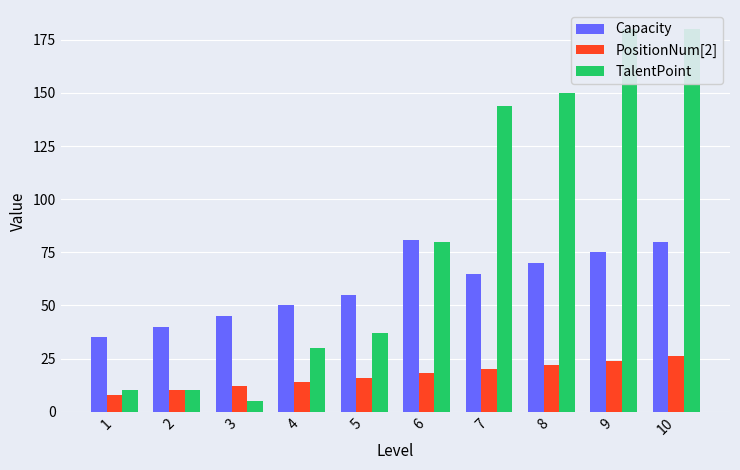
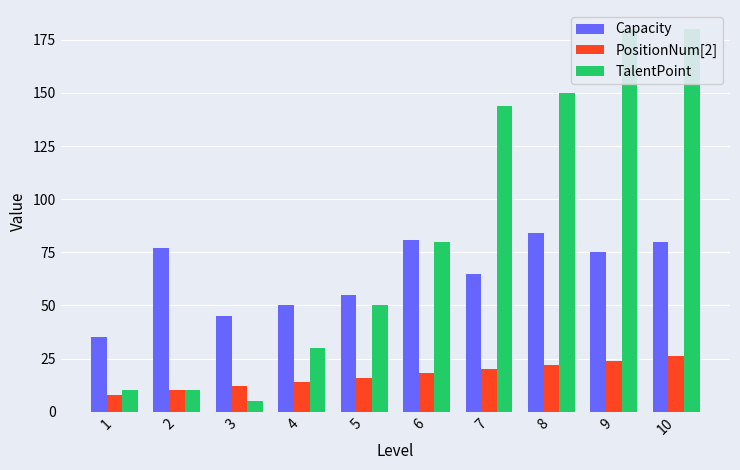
Capacity, 2: 40 -> 77
TalentPoint, 5: 37 -> 50
Capacity, 8: 70 -> 84
